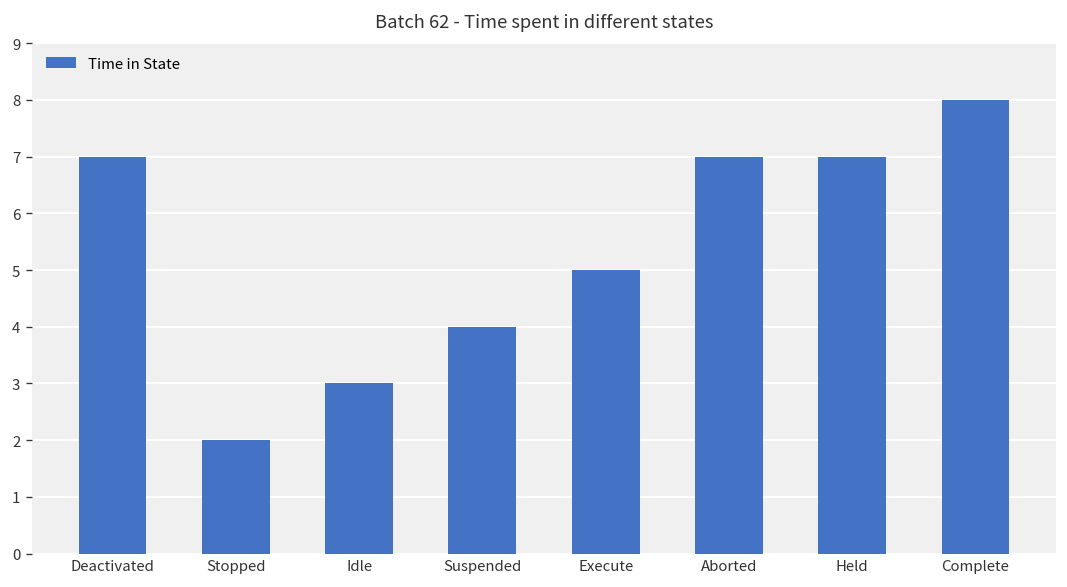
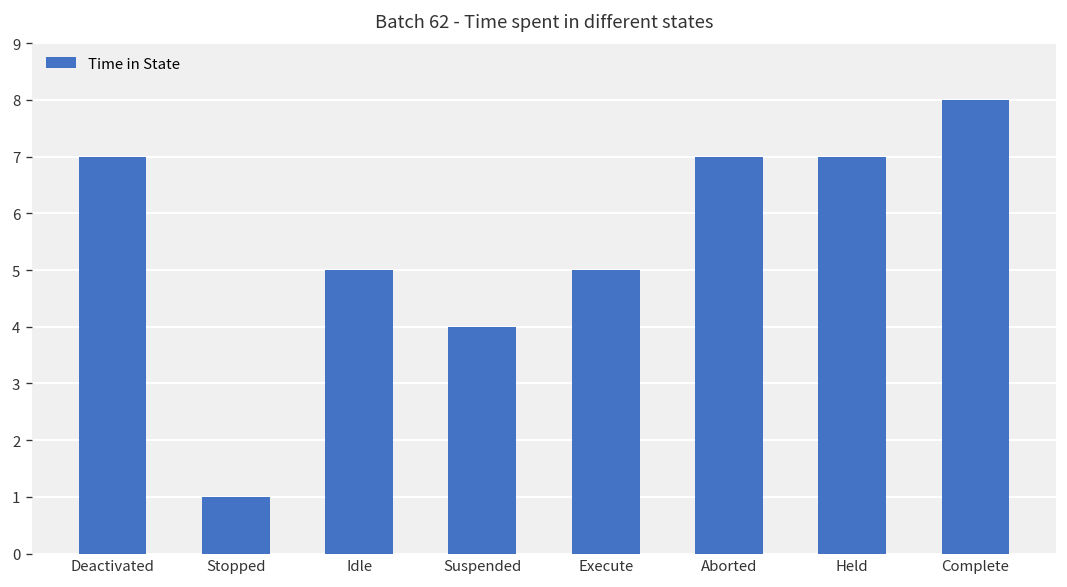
Stopped: 2 -> 1
Idle: 3 -> 5
